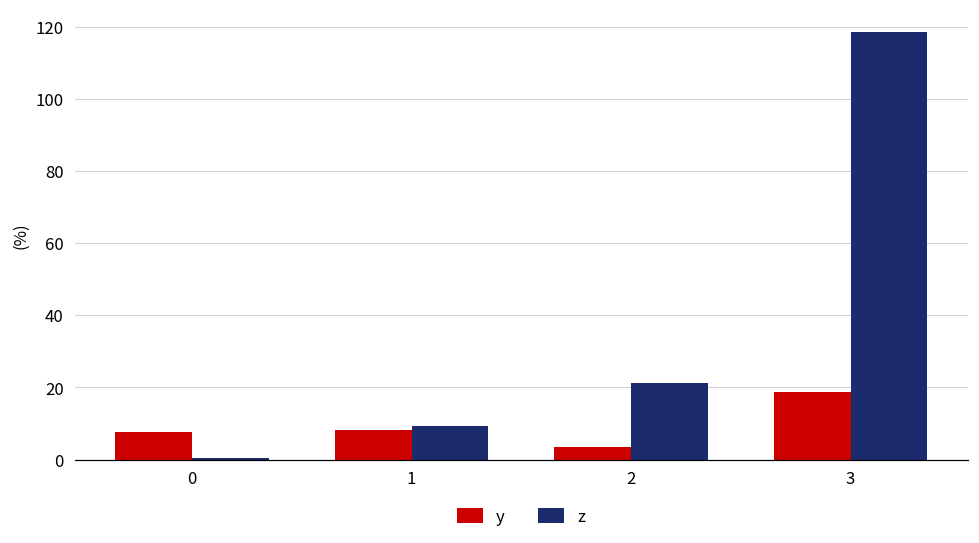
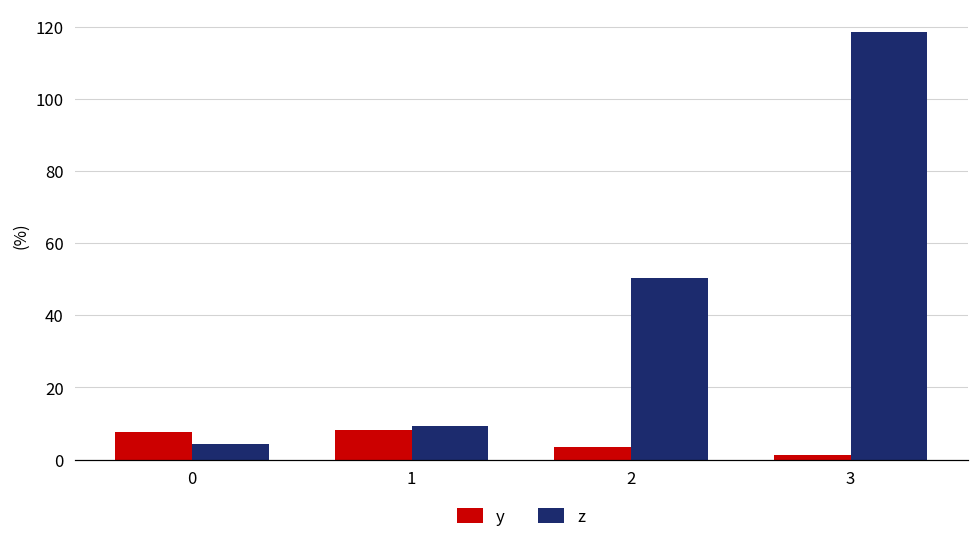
z, 0: 0 -> 4
z, 2: 21 -> 50
y, 3: 19 -> 1
